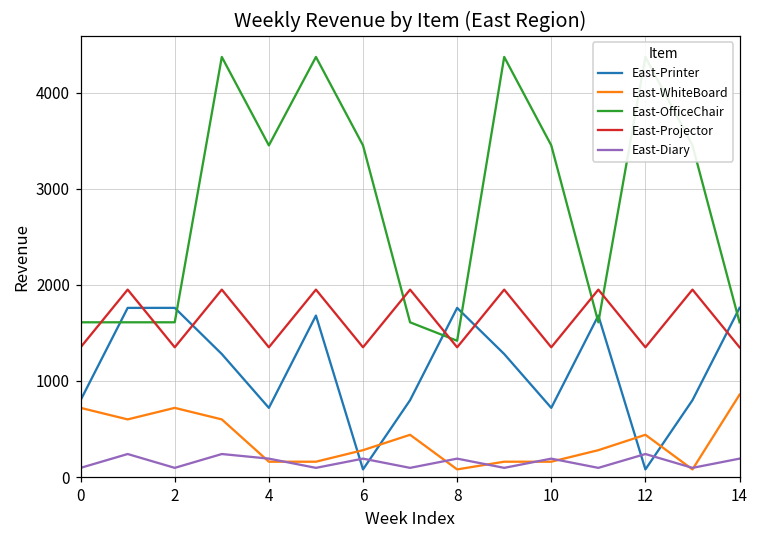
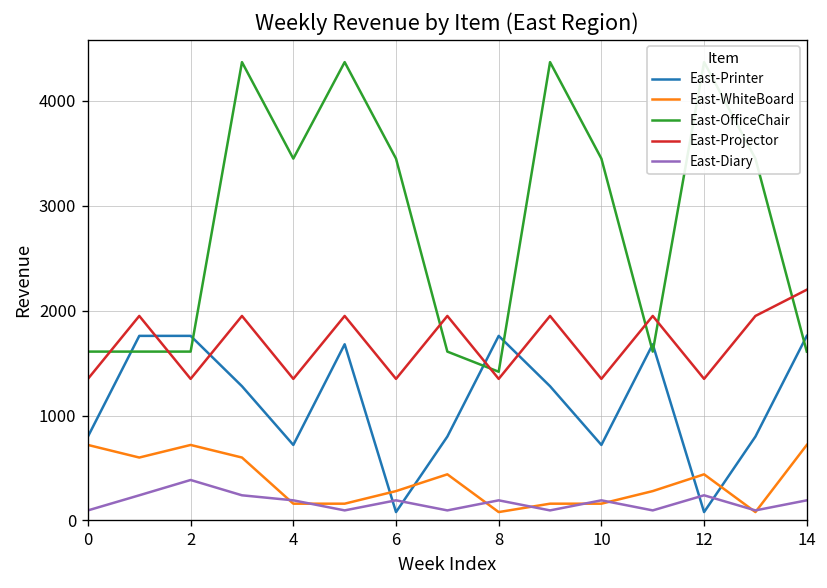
East-Diary, 2: 100 -> 400
East-WhiteBoard, 14: 900 -> 700
East-Projector, 14: 1400 -> 2200
